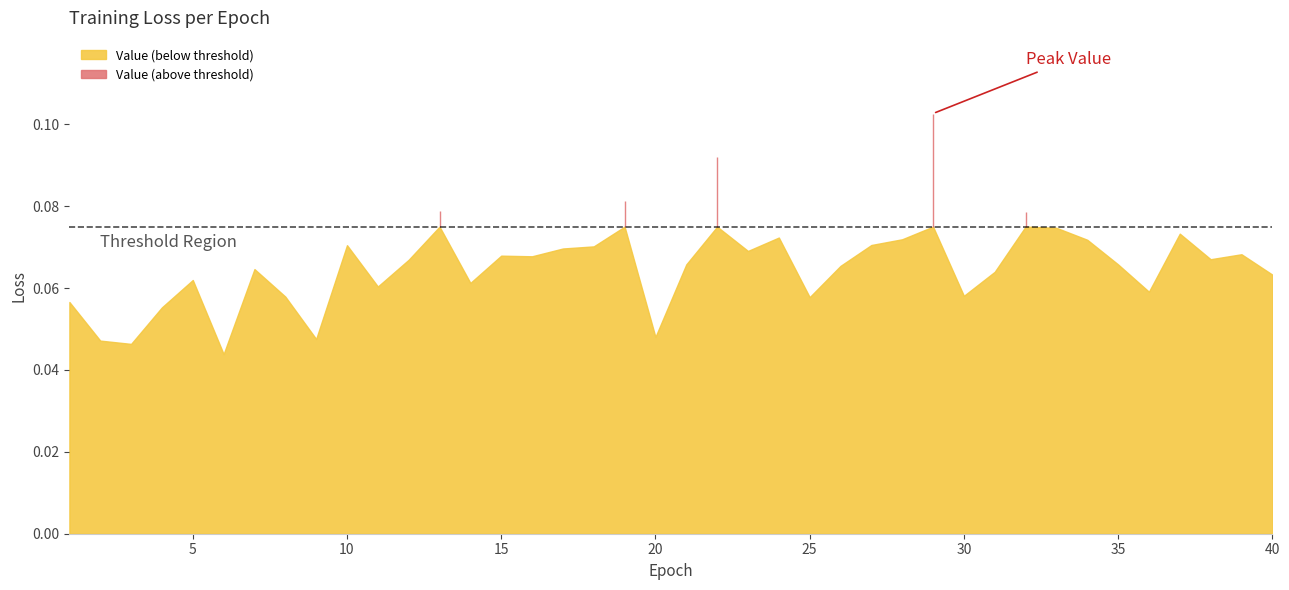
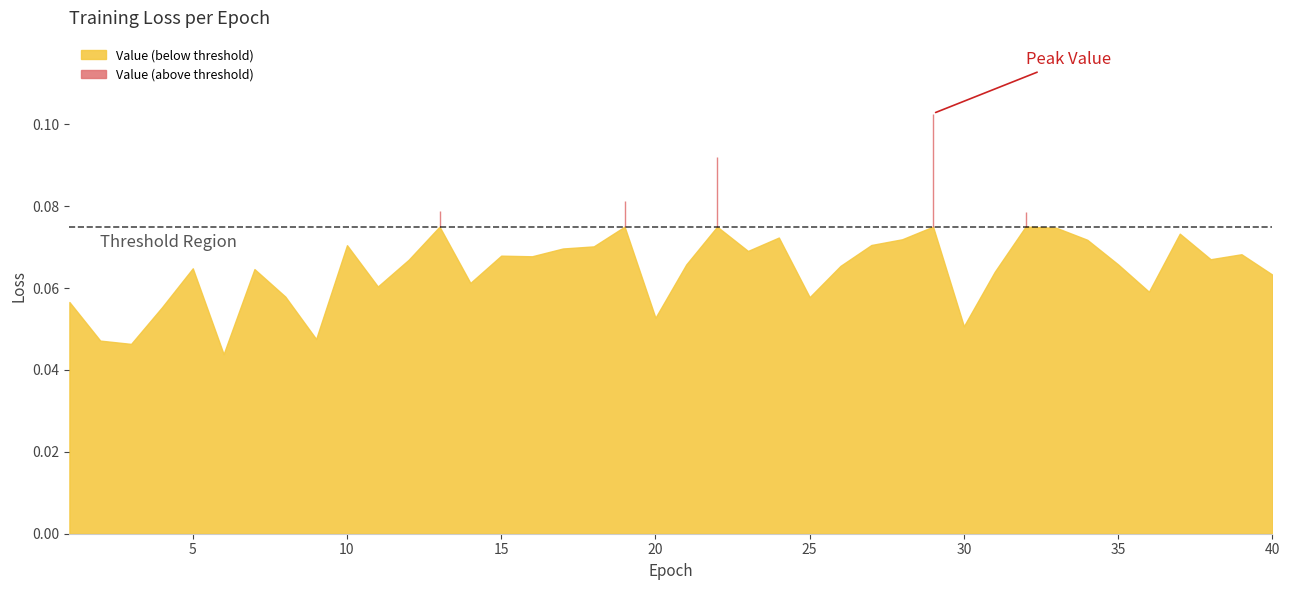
5: 0.062 -> 0.065
20: 0.048 -> 0.053
30: 0.058 -> 0.051
